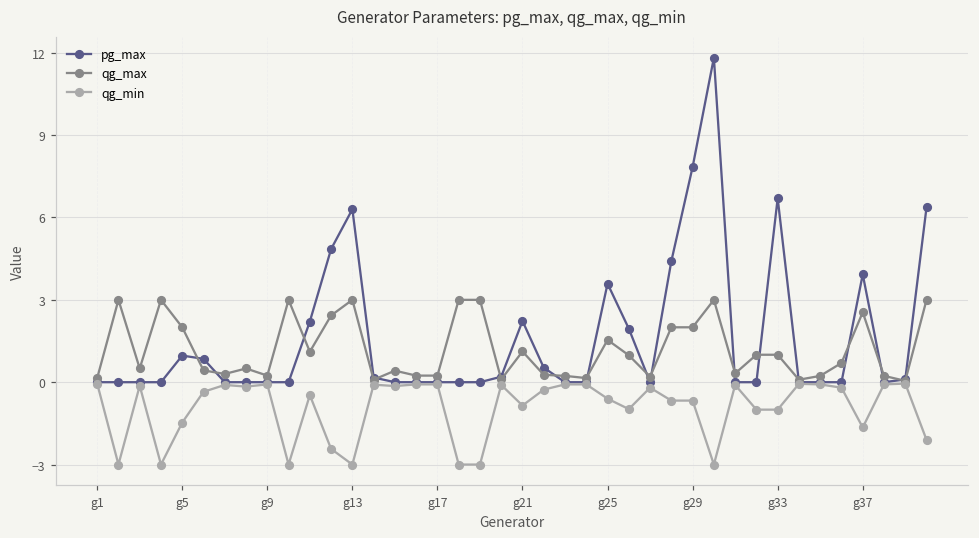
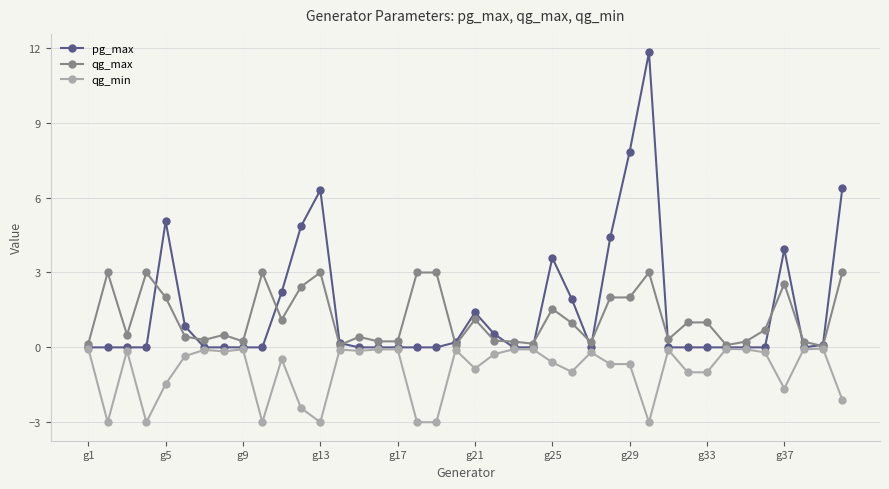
pg_max, g5: 1.0 -> 5.1
pg_max, g21: 2.2 -> 1.4
pg_max, g33: 6.7 -> 0.0
